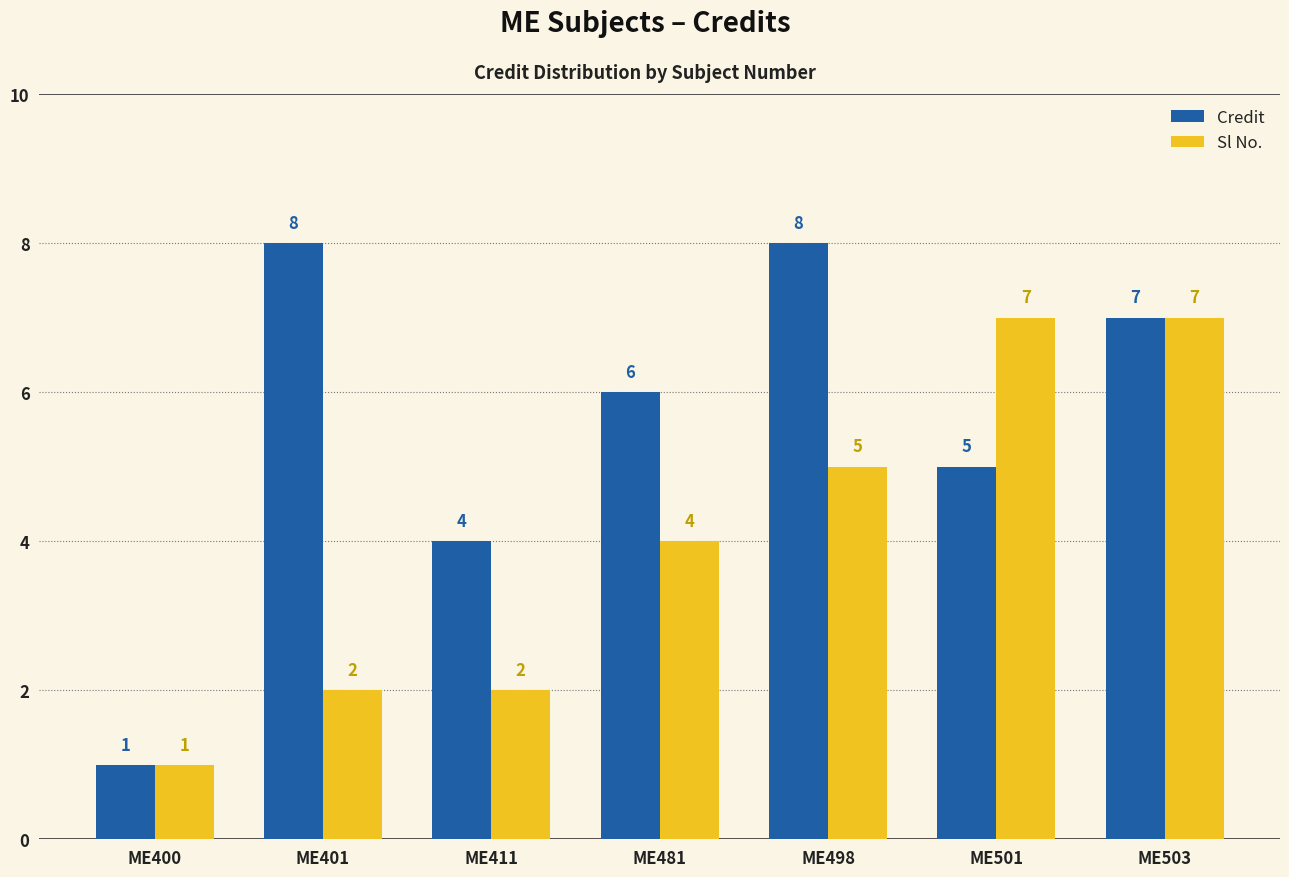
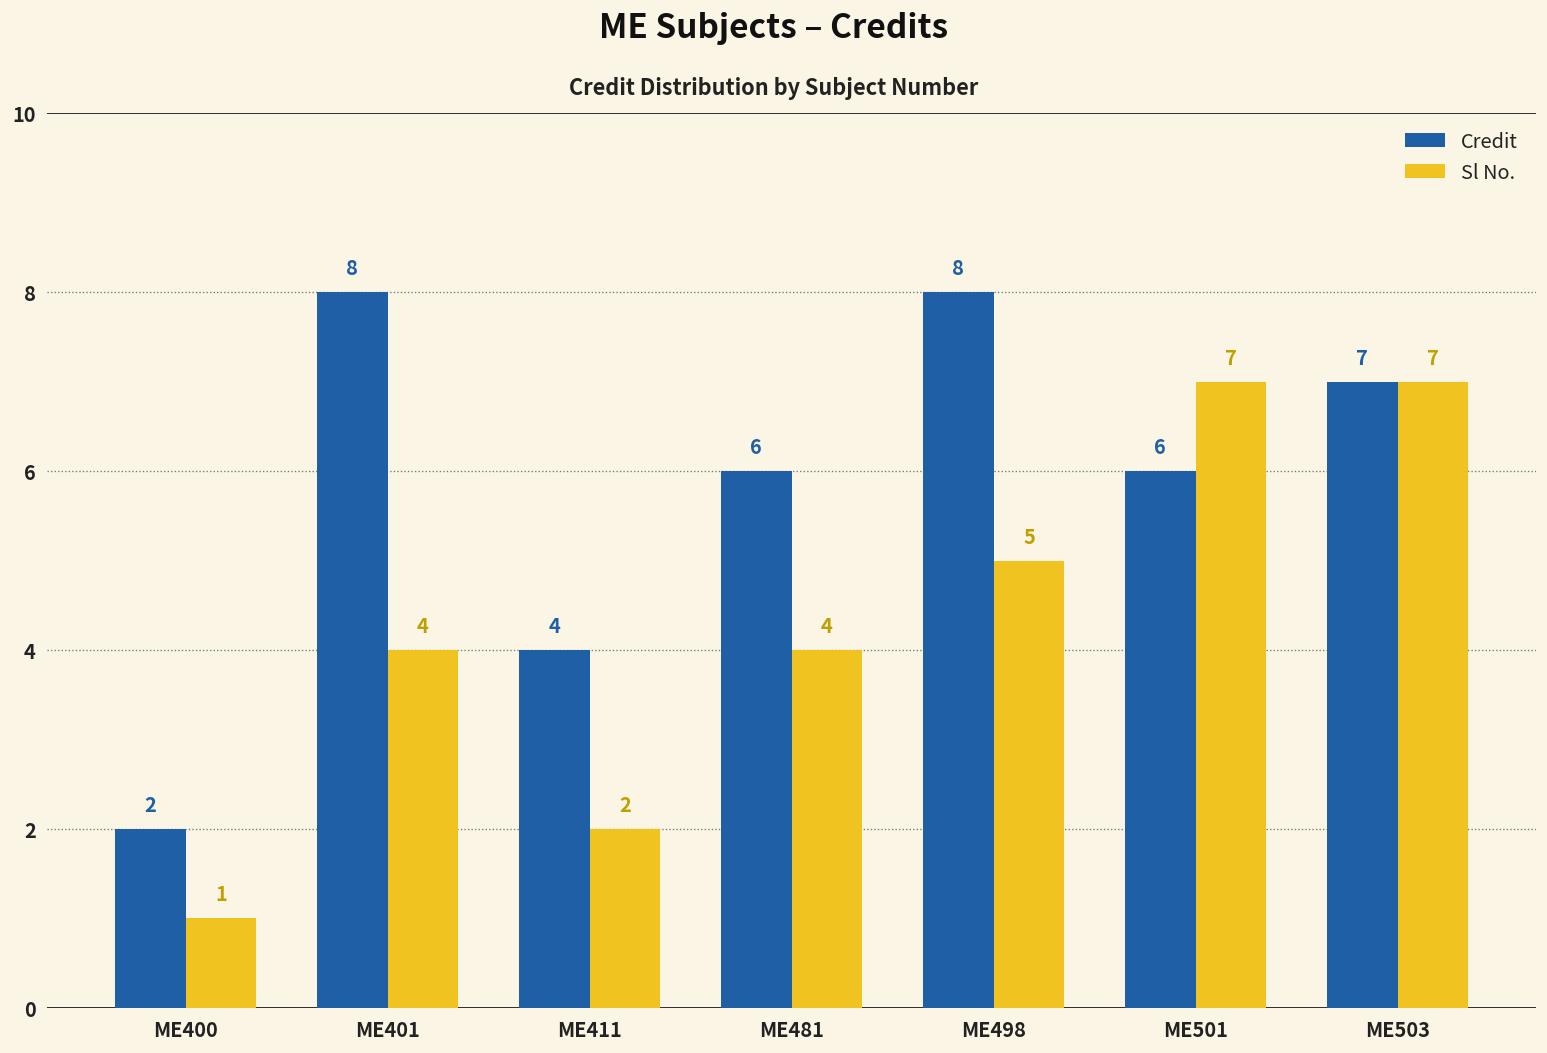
Credit, ME400: 1 -> 2
Sl No., ME401: 2 -> 4
Credit, ME501: 5 -> 6
